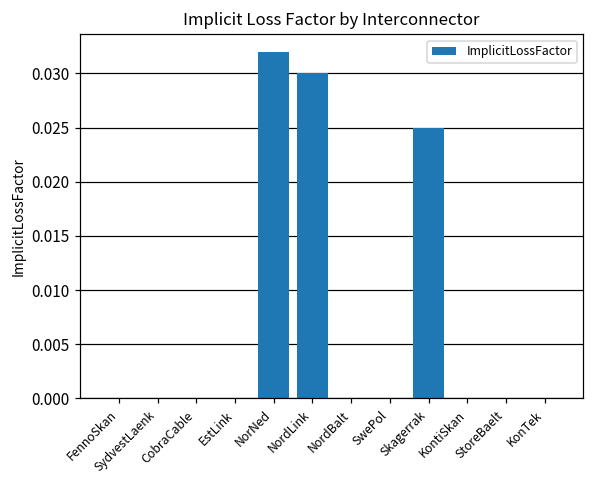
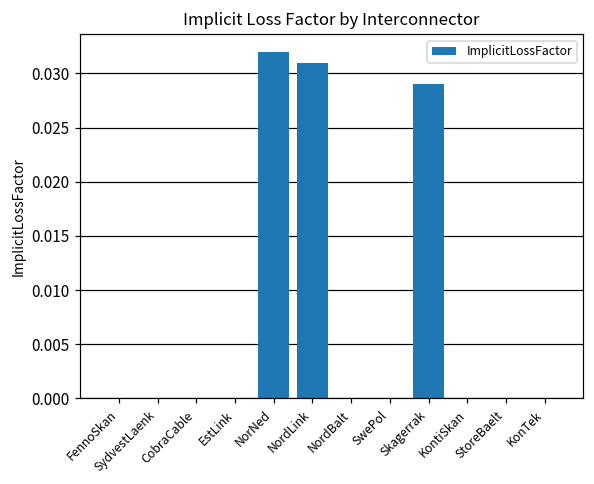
NordLink: 0.030 -> 0.031
Skagerrak: 0.025 -> 0.029
